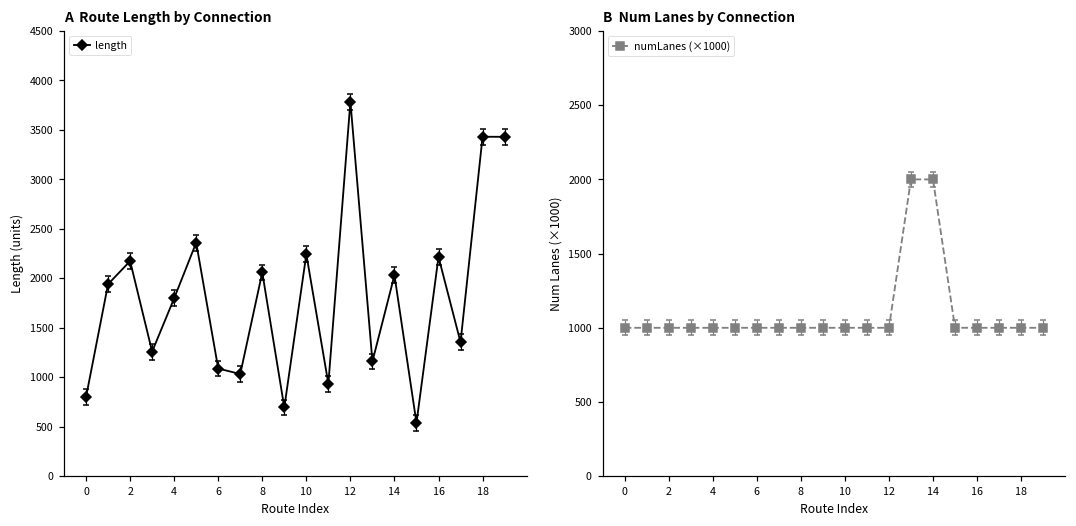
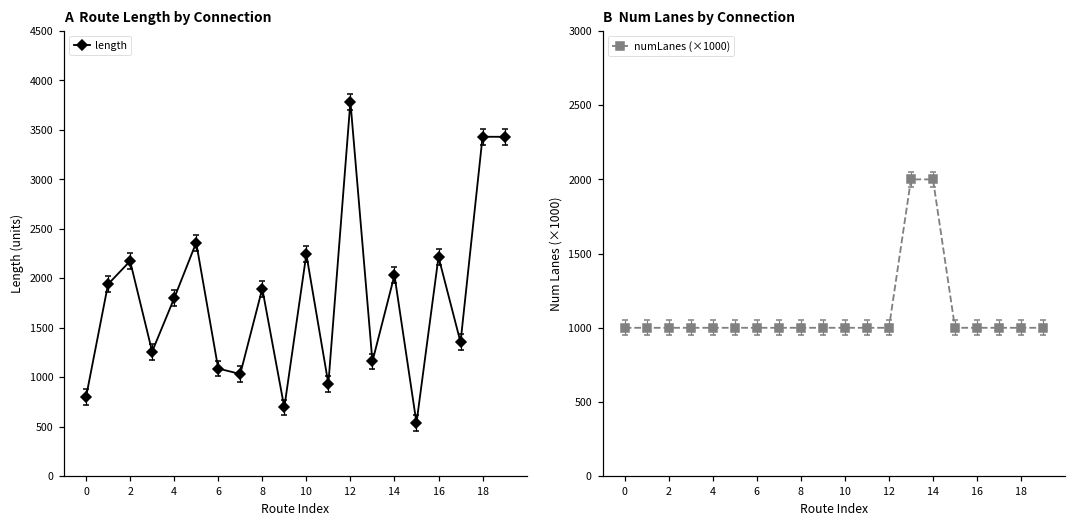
A Route Length by Connection, length, 8: 2100 -> 1900
